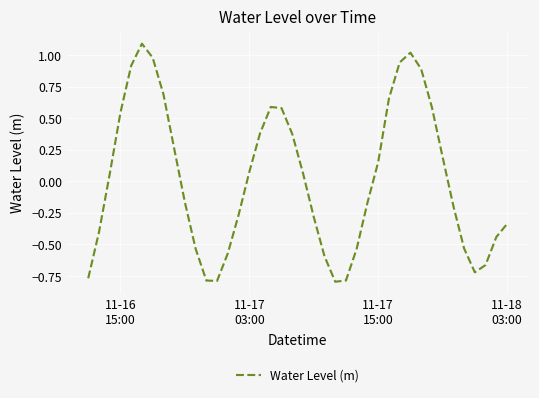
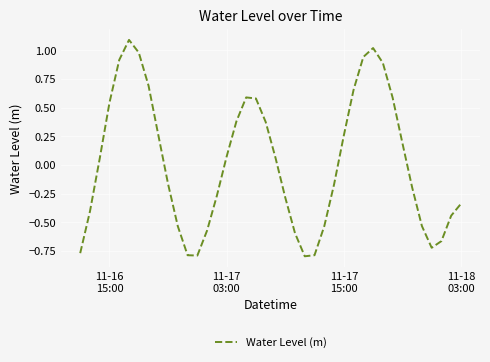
11-17 15:00: 0.15 -> 0.26
